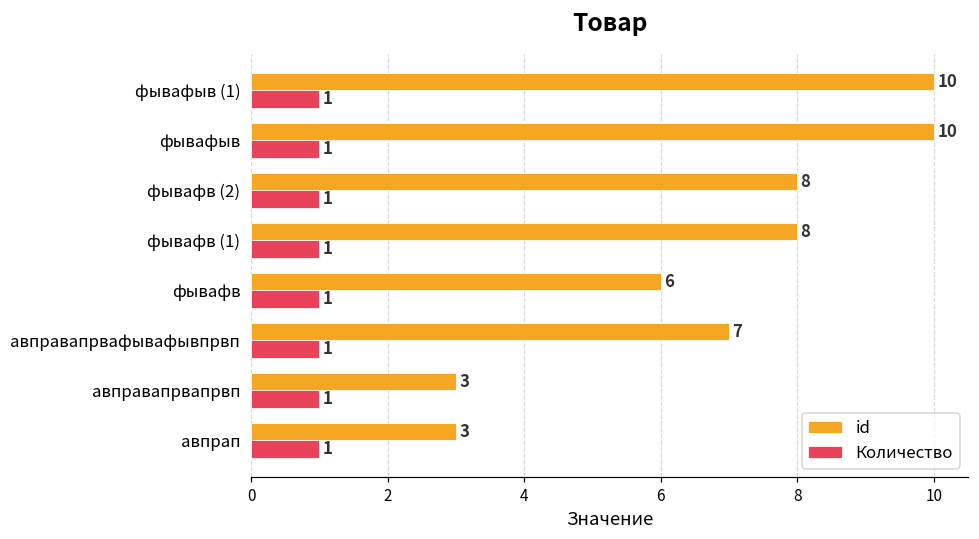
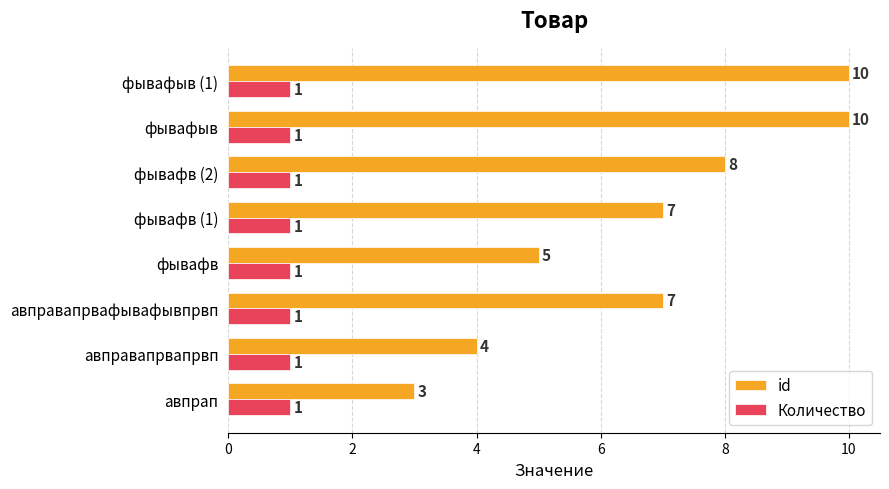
id, фывафв (1): 8 -> 7
id, фывафв: 6 -> 5
id, авправапрвапрвп: 3 -> 4
